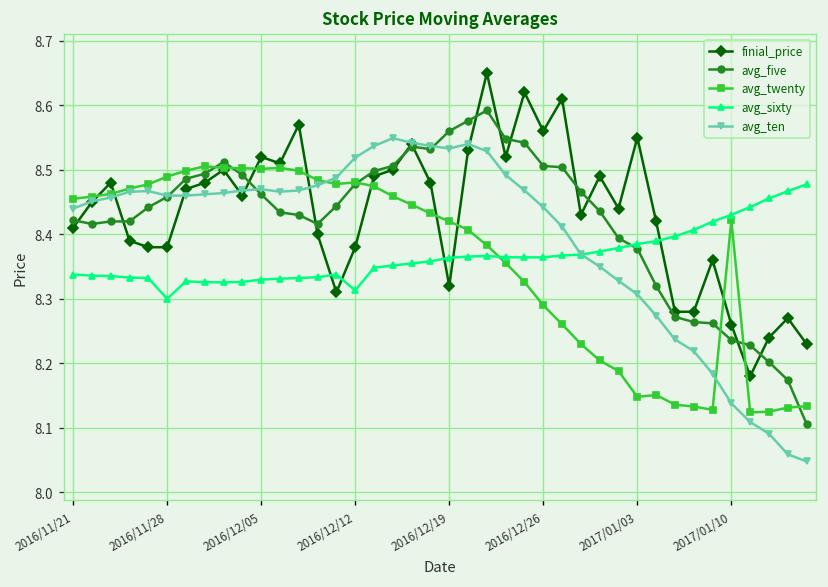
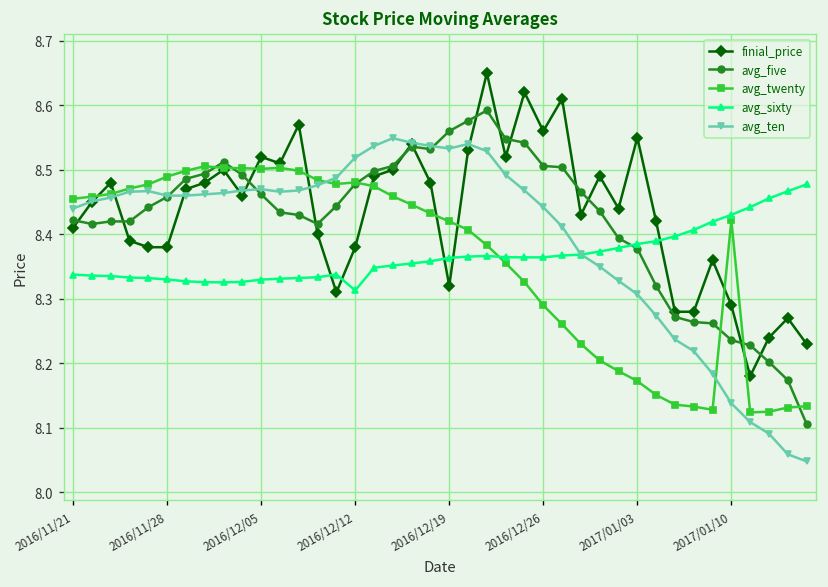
avg_sixty, 2016/11/28: 8.30 -> 8.33
avg_twenty, 2017/01/03: 8.15 -> 8.17
finial_price, 2017/01/10: 8.26 -> 8.29
